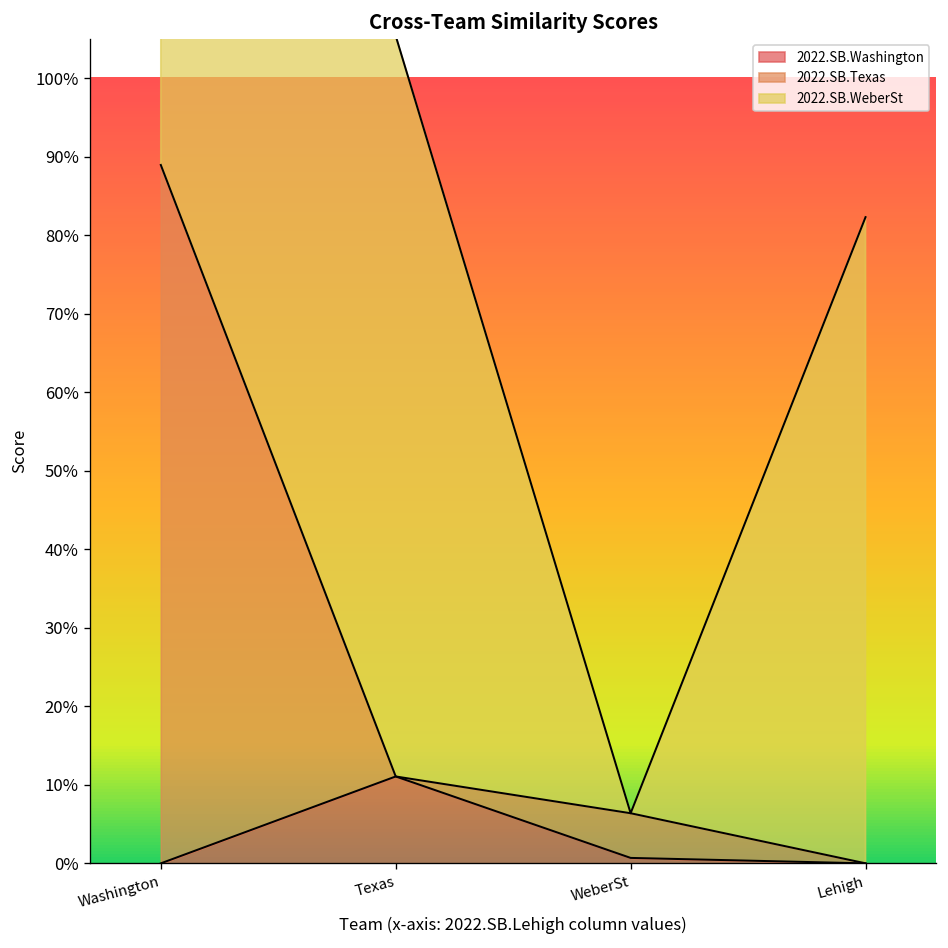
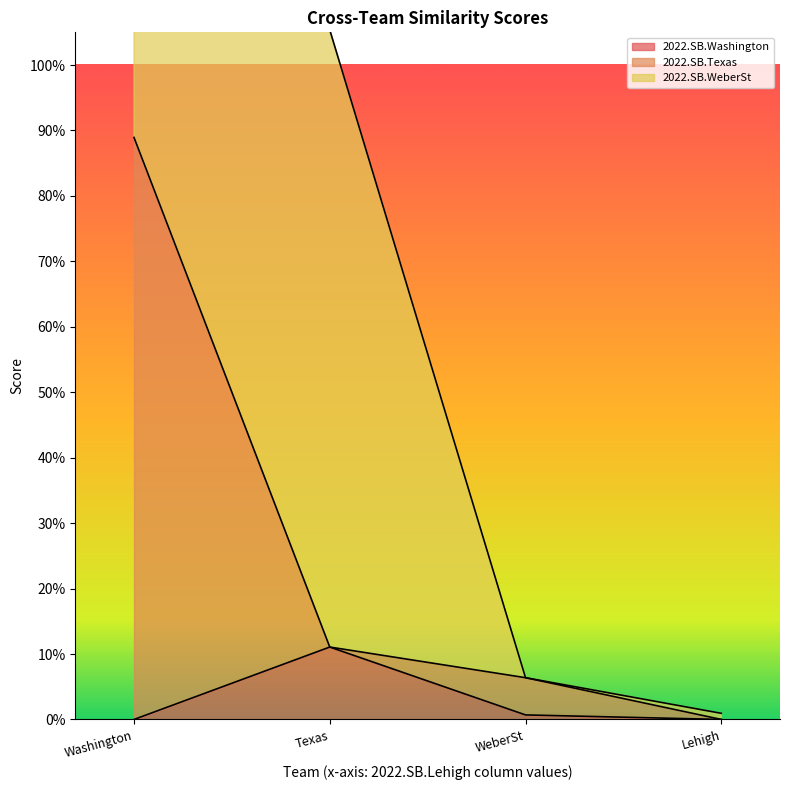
2022.SB.WeberSt, Lehigh: 82% -> 1%
